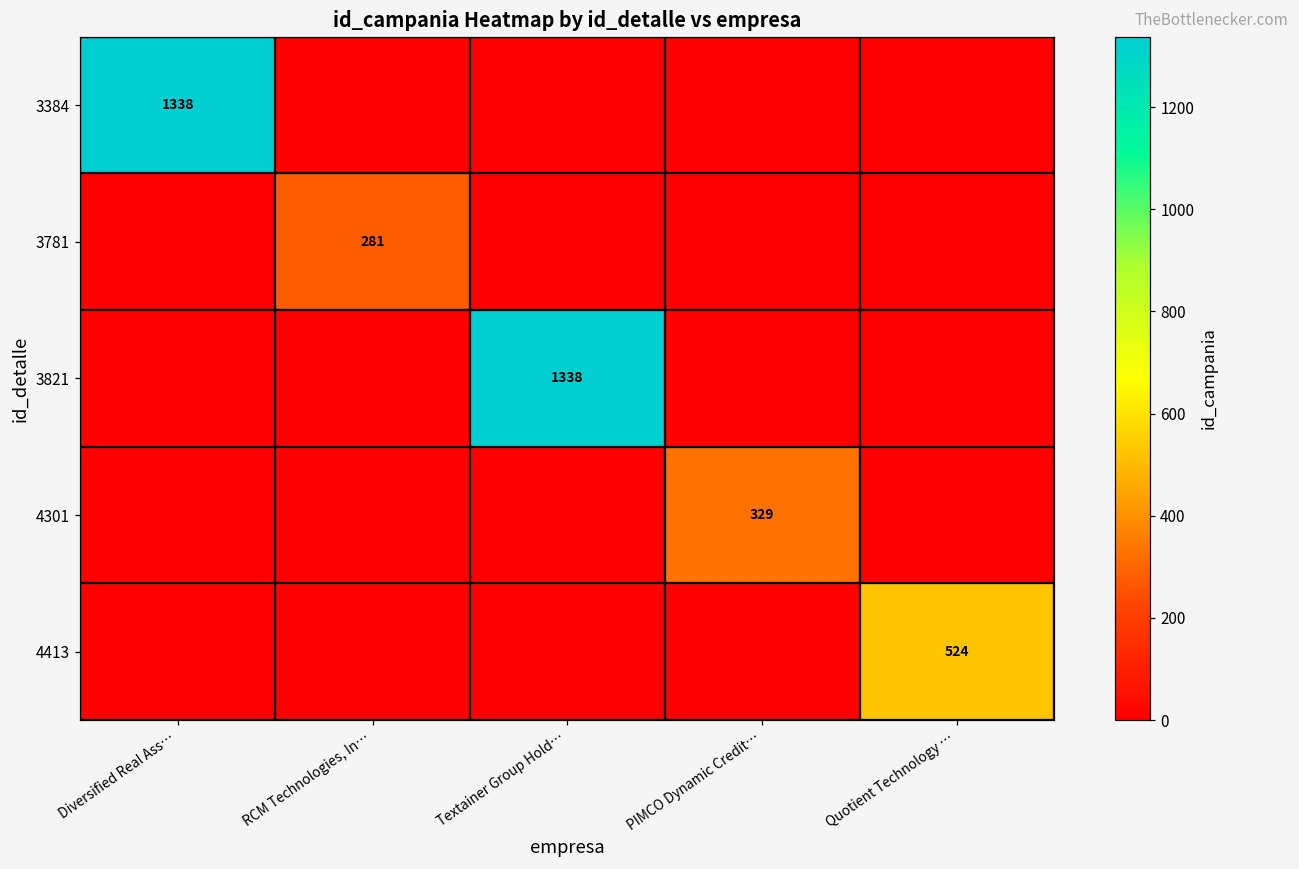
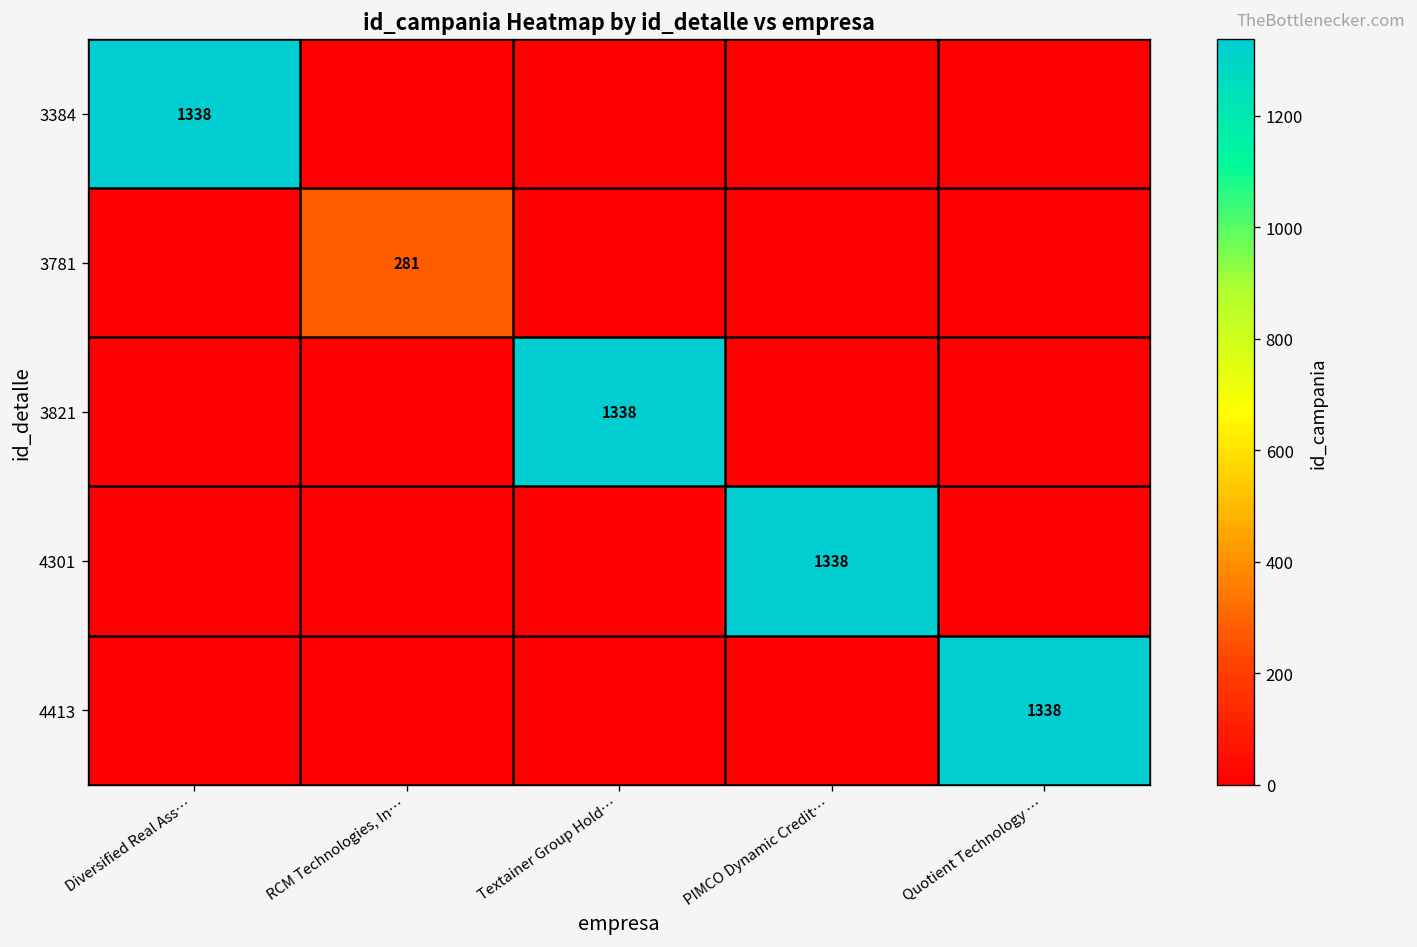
4301, PIMCO Dynamic Credit…: 329 -> 1338
4413, Quotient Technology …: 524 -> 1338
